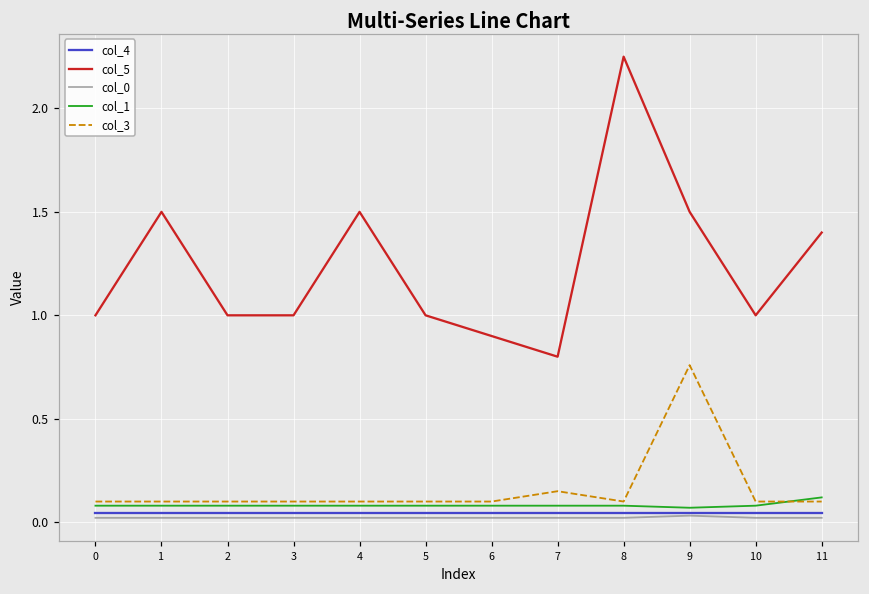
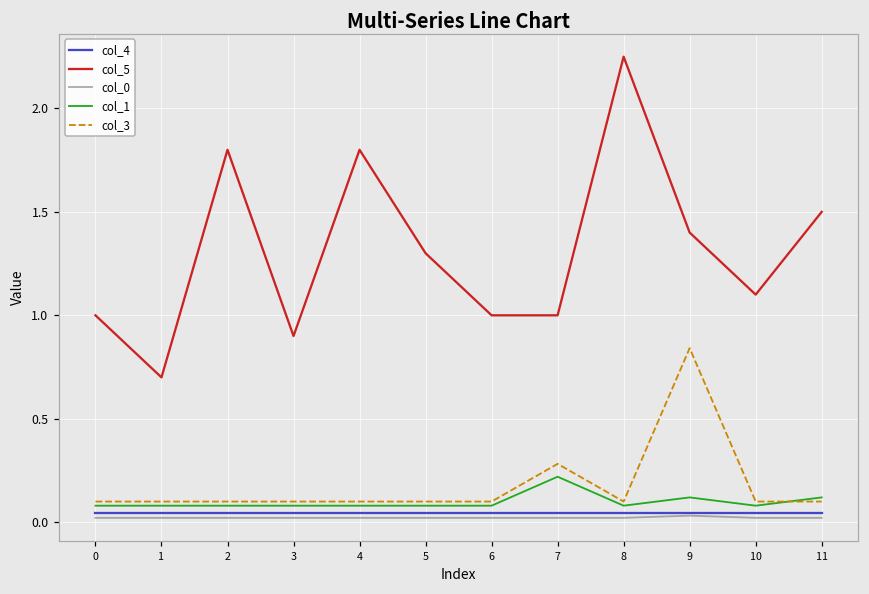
col_5, 1: 1.5 -> 0.7
col_5, 2: 1.0 -> 1.8
col_5, 3: 1.0 -> 0.9
col_5, 4: 1.5 -> 1.8
col_5, 5: 1.0 -> 1.3
col_5, 6: 0.9 -> 1.0
col_5, 7: 0.8 -> 1.0
col_1, 7: 0.08 -> 0.22
col_3, 7: 0.15 -> 0.28
col_5, 9: 1.5 -> 1.4
col_1, 9: 0.07 -> 0.12
col_3, 9: 0.76 -> 0.84
col_5, 10: 1.0 -> 1.1
col_5, 11: 1.4 -> 1.5
